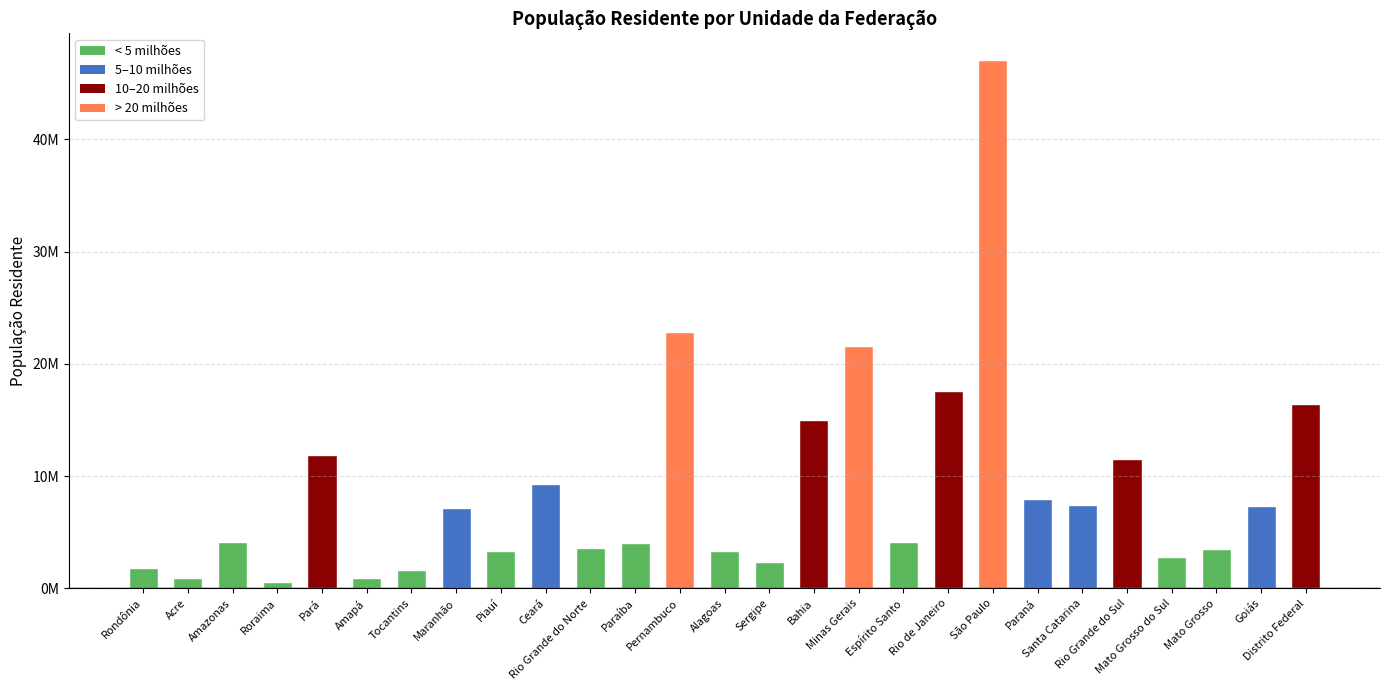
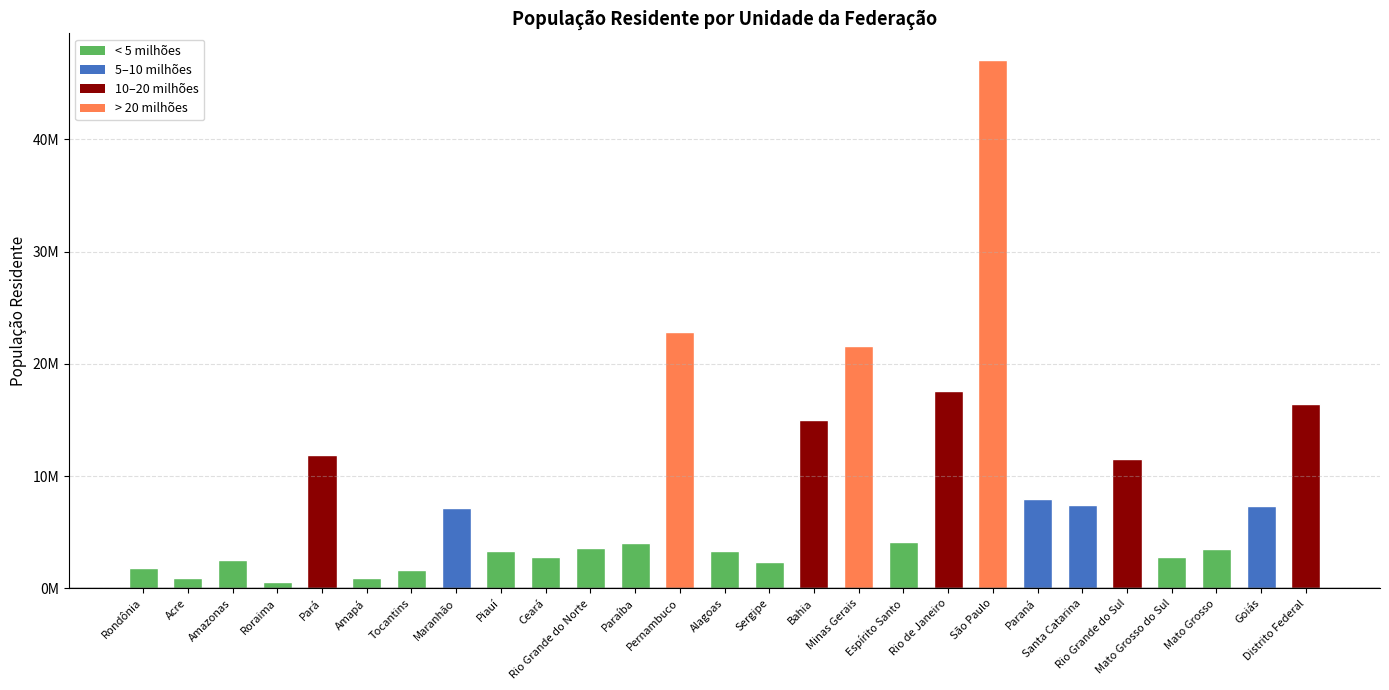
Amazonas: 4200000 -> 2500000
Ceará: 9300000 -> 2800000
